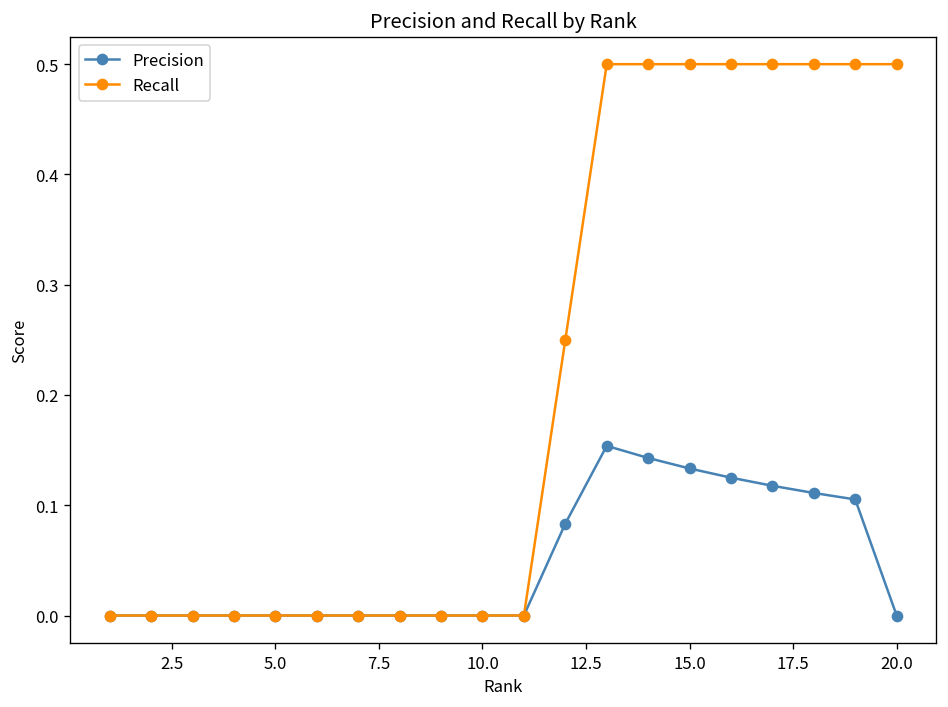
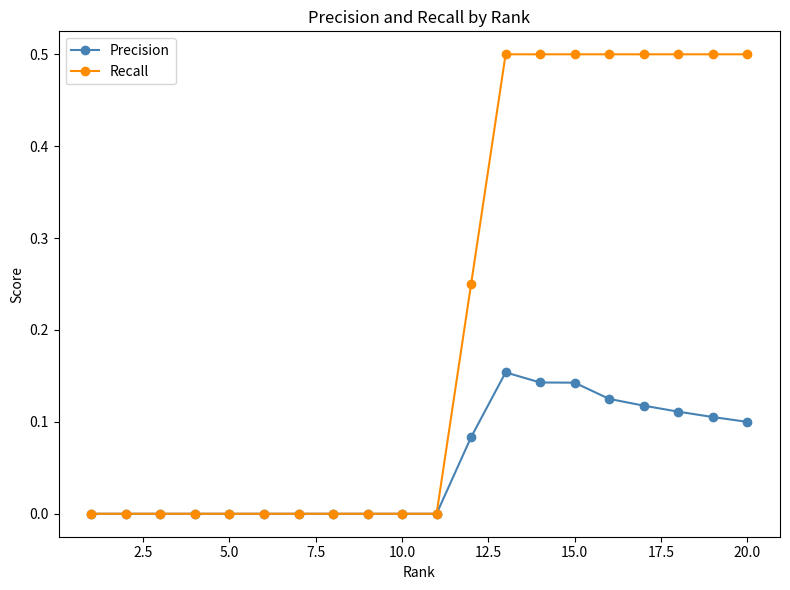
Precision, 15.0: 0.13 -> 0.14
Precision, 20.0: 0.0 -> 0.1
